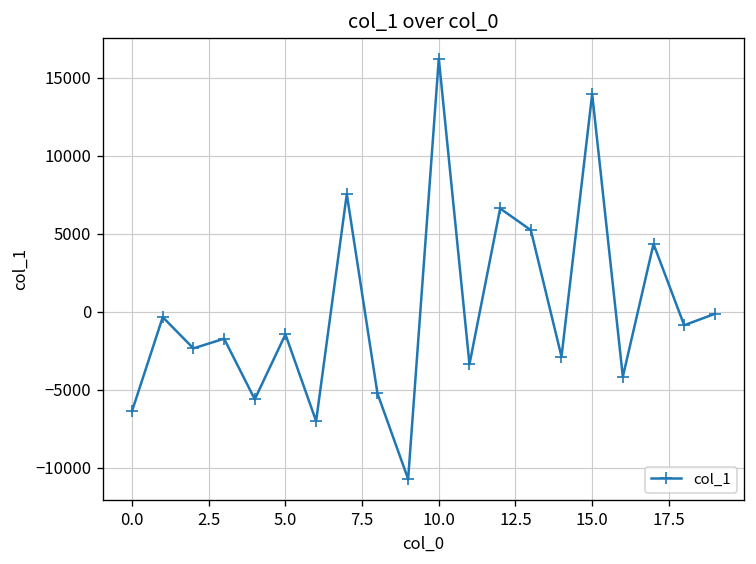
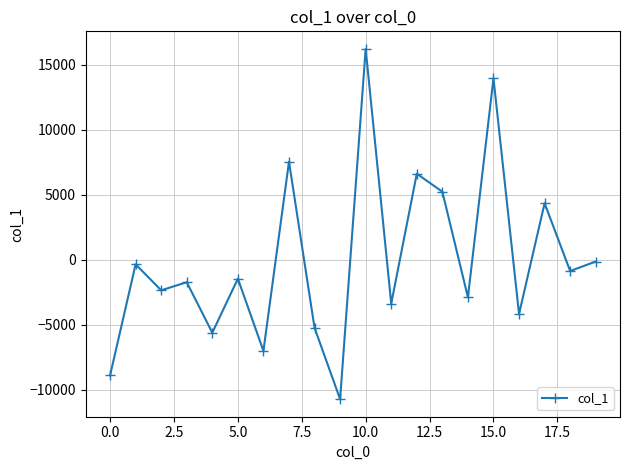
0.0: -6400 -> -8900
